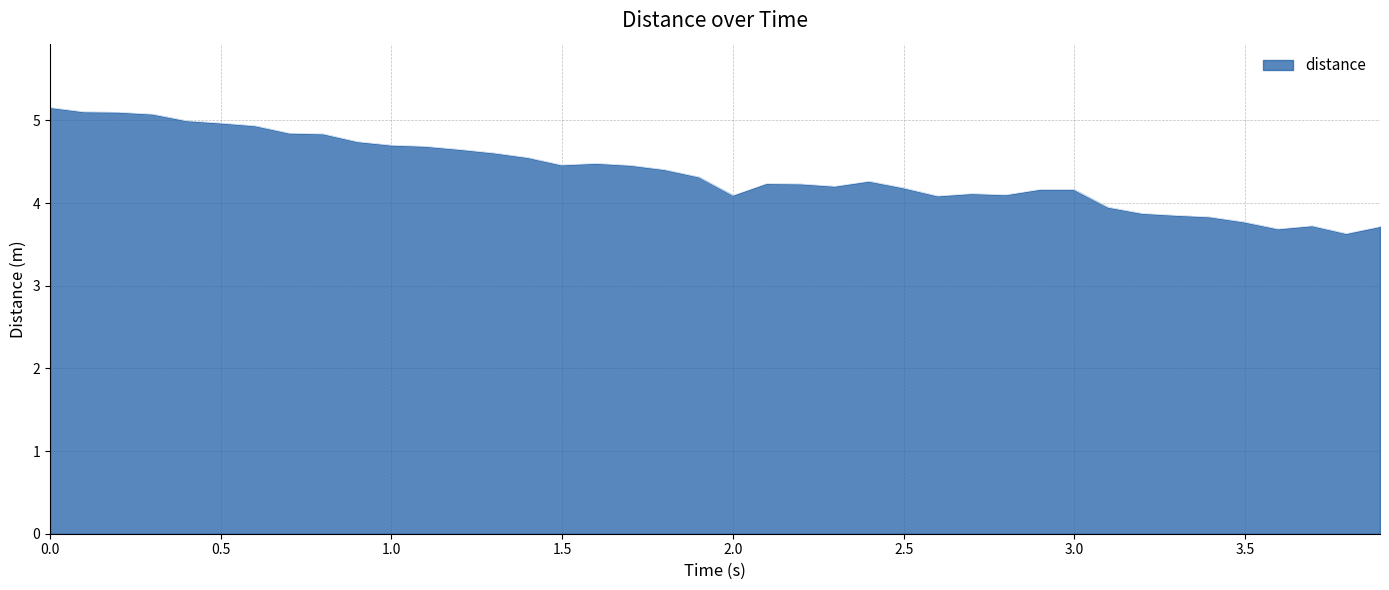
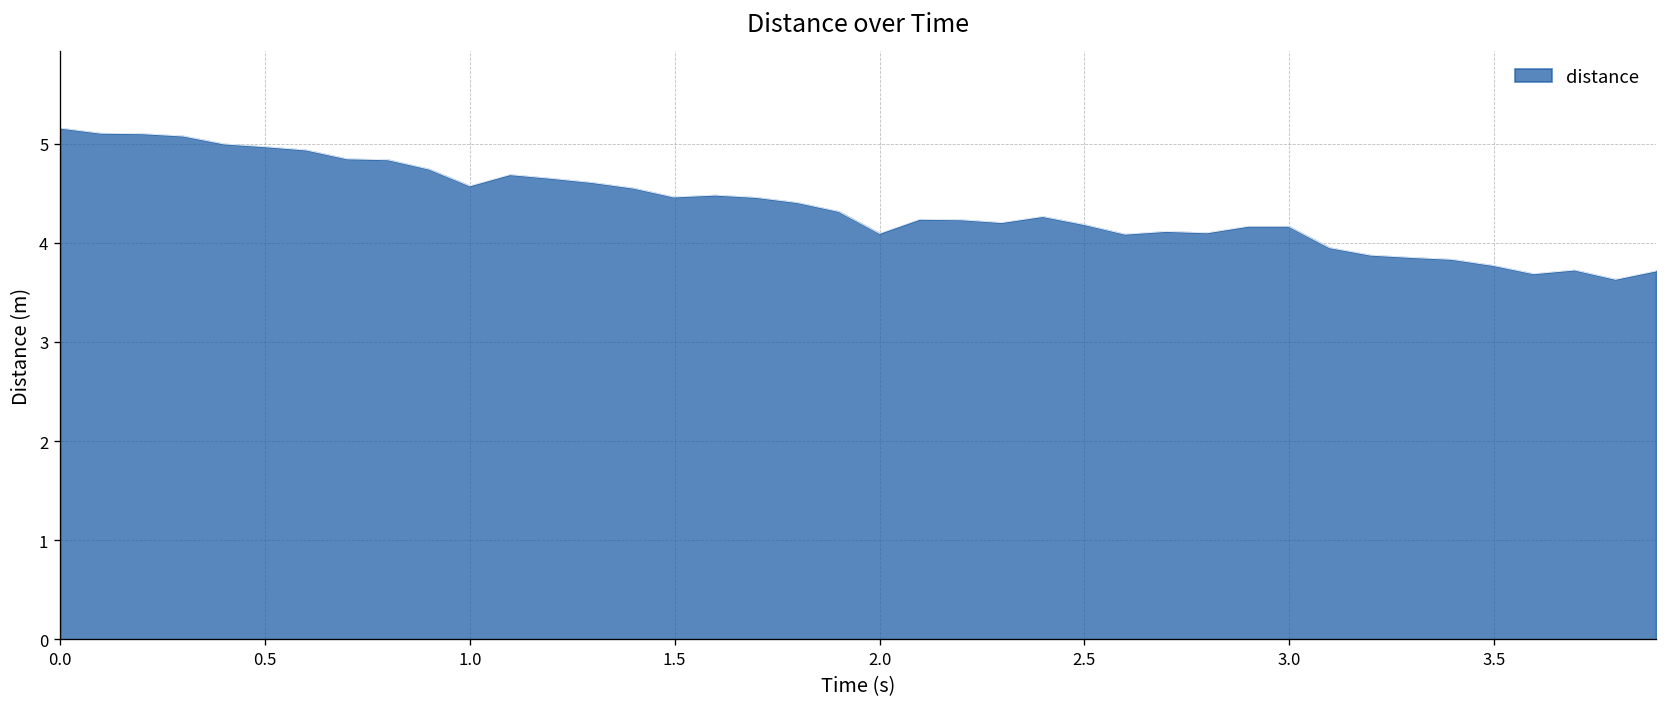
1.0: 4.7 -> 4.6
